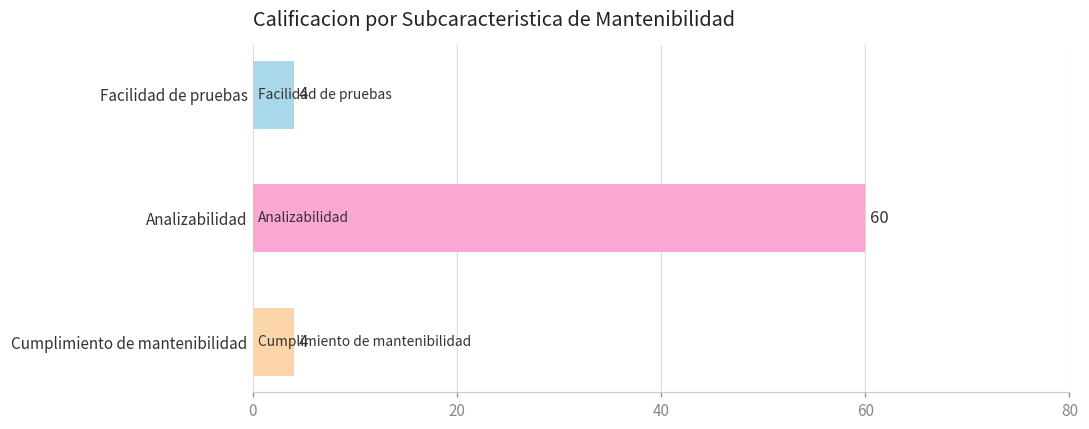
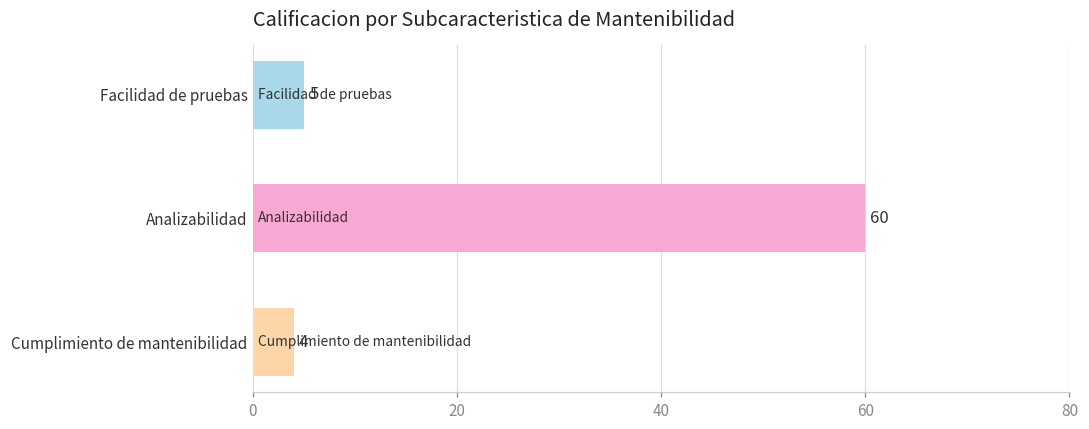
Facilidad de pruebas: 4 -> 5
